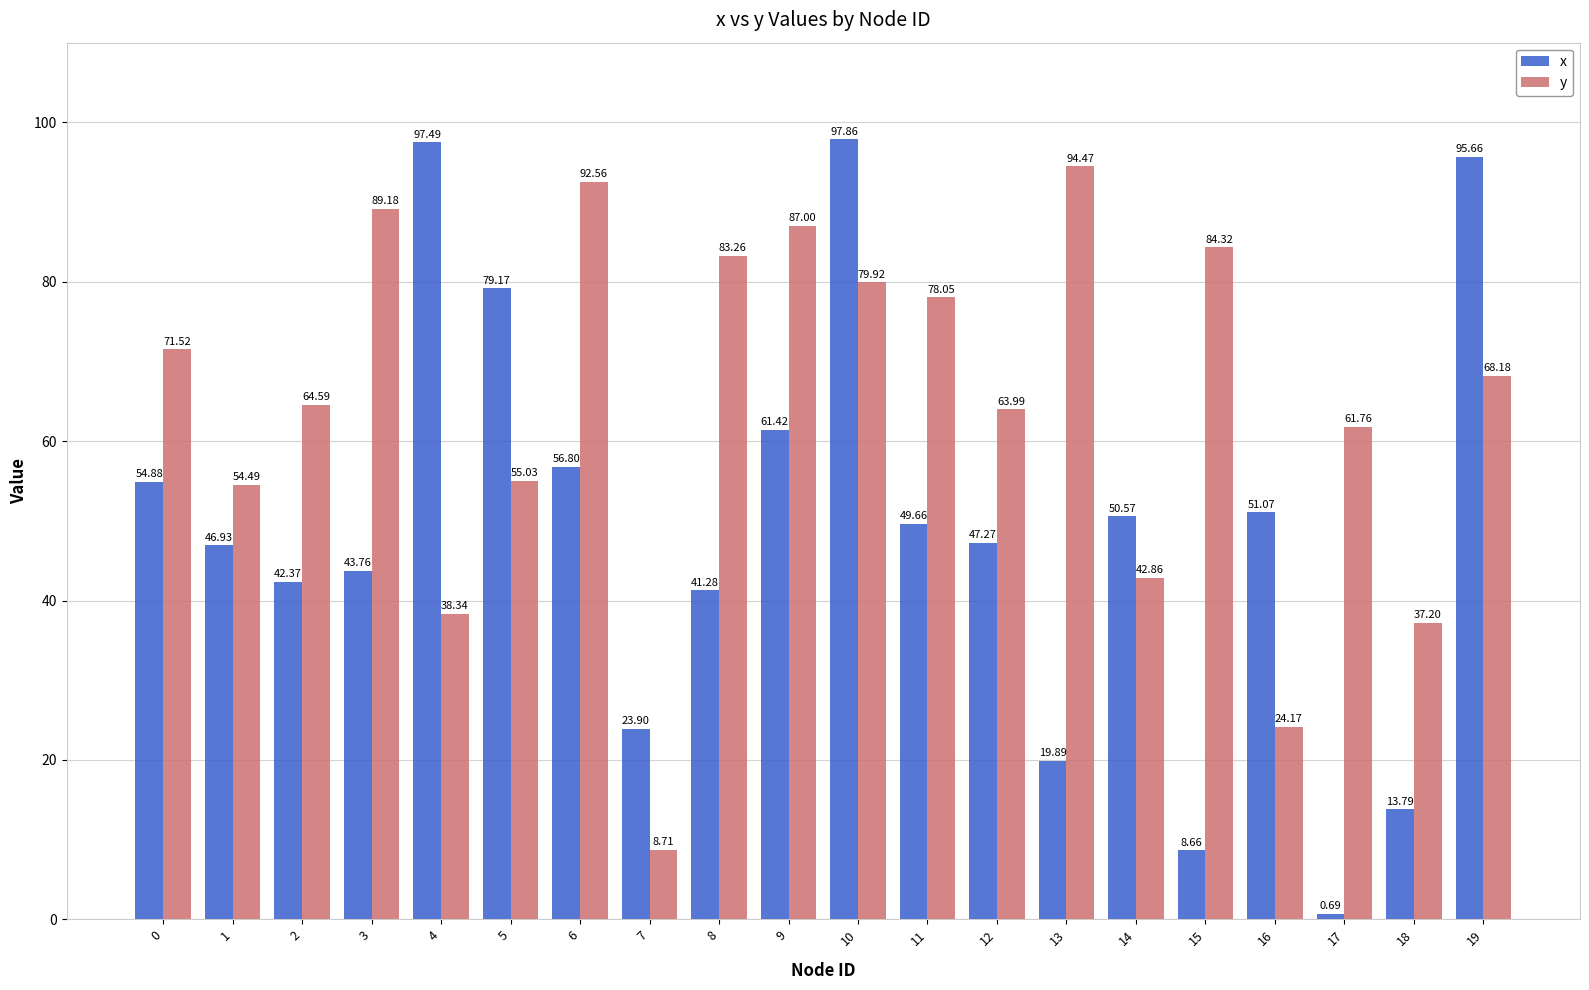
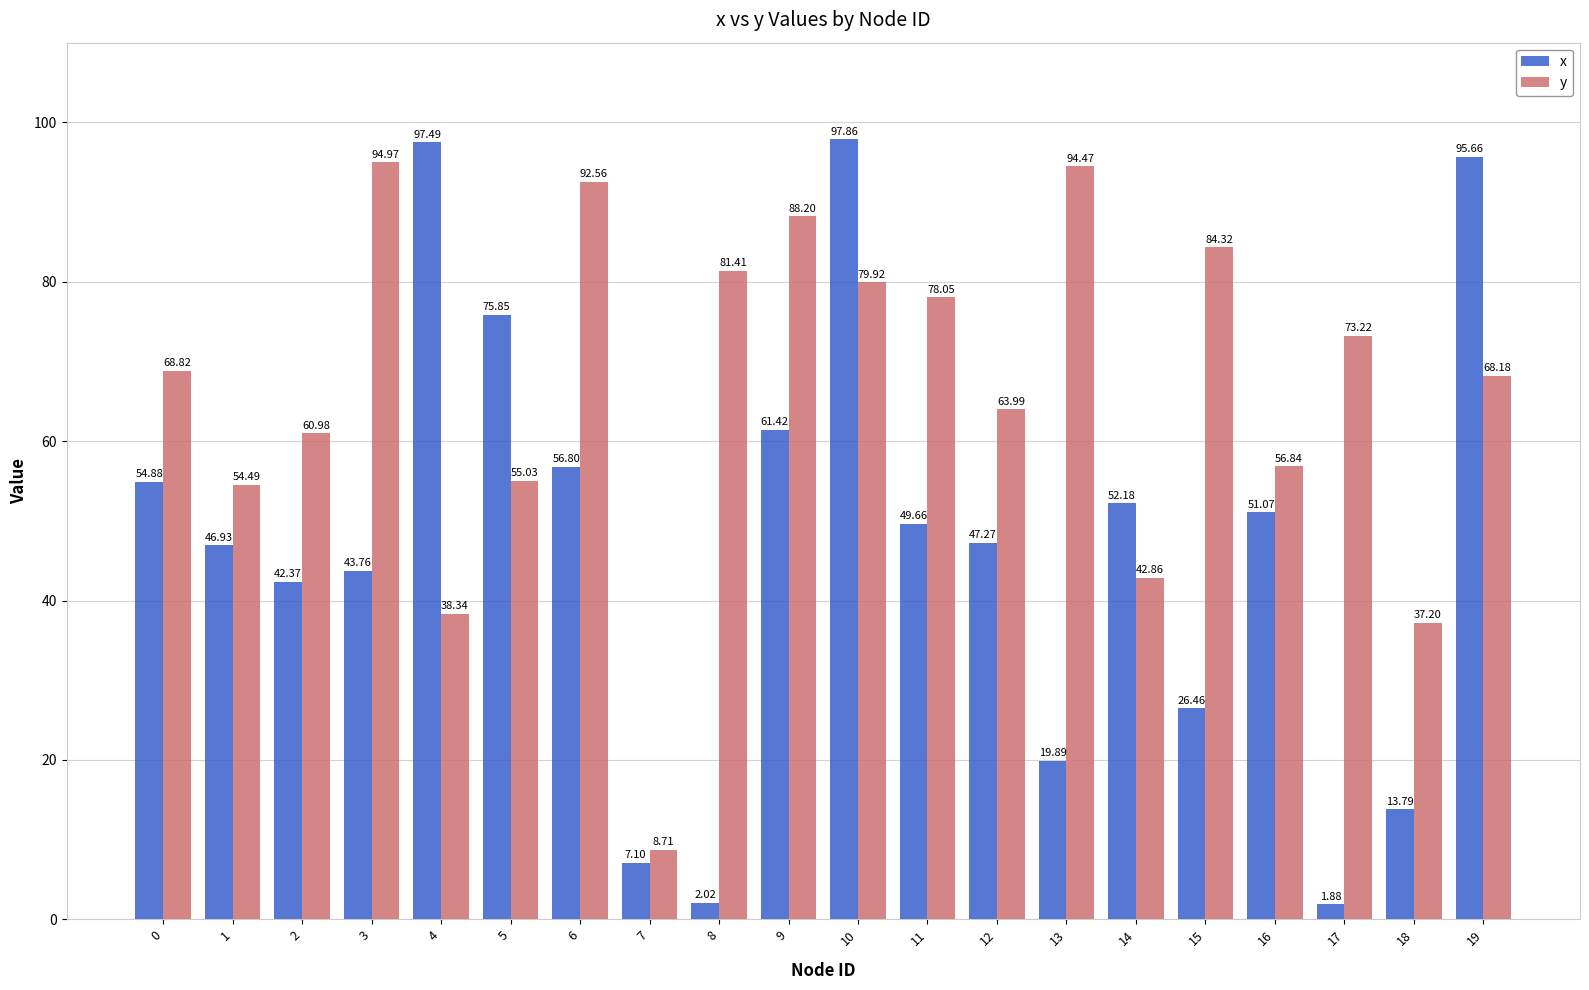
y, 0: 71.52 -> 68.82
y, 2: 64.59 -> 60.98
y, 3: 89.18 -> 94.97
x, 5: 79.17 -> 75.85
x, 7: 23.90 -> 7.10
x, 8: 41.28 -> 2.02
y, 8: 83.26 -> 81.41
y, 9: 87.00 -> 88.20
x, 14: 50.57 -> 52.18
x, 15: 8.66 -> 26.46
y, 16: 24.17 -> 56.84
x, 17: 0.69 -> 1.88
y, 17: 61.76 -> 73.22
